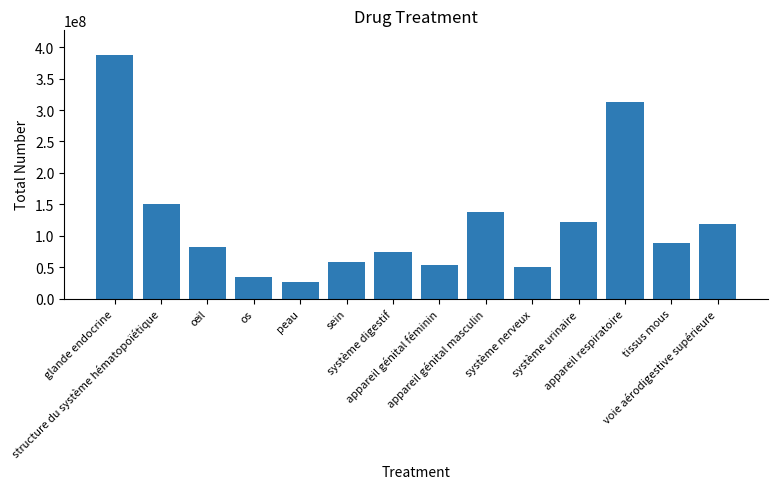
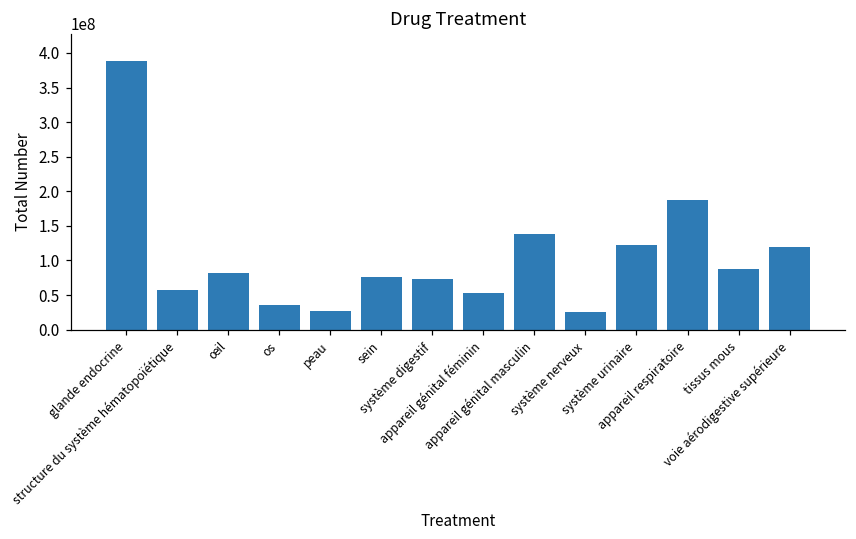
structure du système hématopoïétique: 150000000 -> 60000000
sein: 60000000 -> 80000000
système nerveux: 50000000 -> 30000000
appareil respiratoire: 310000000 -> 190000000
